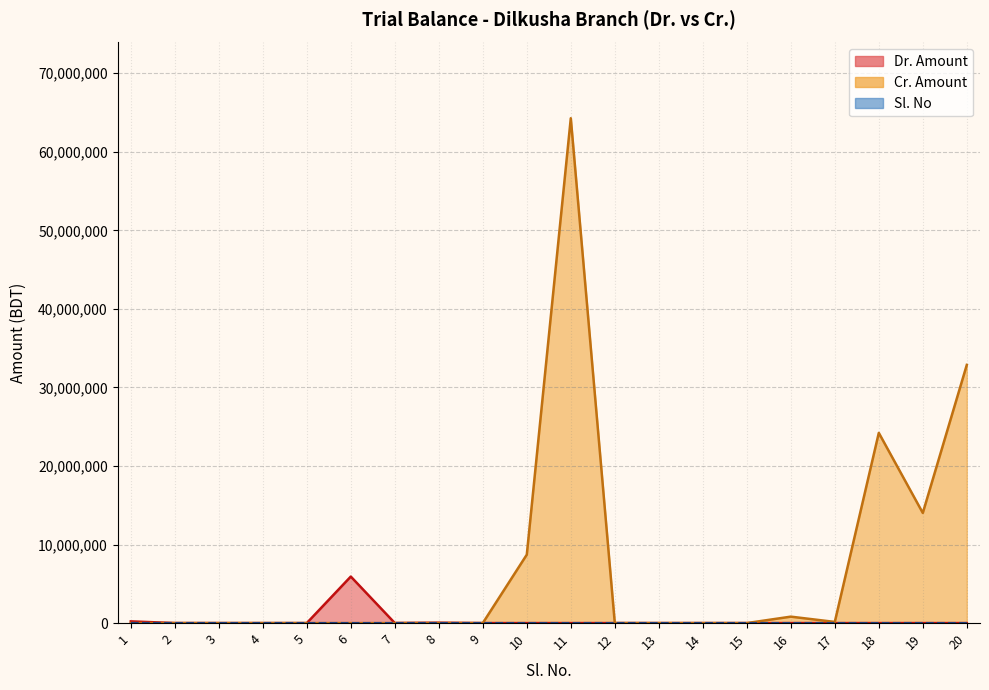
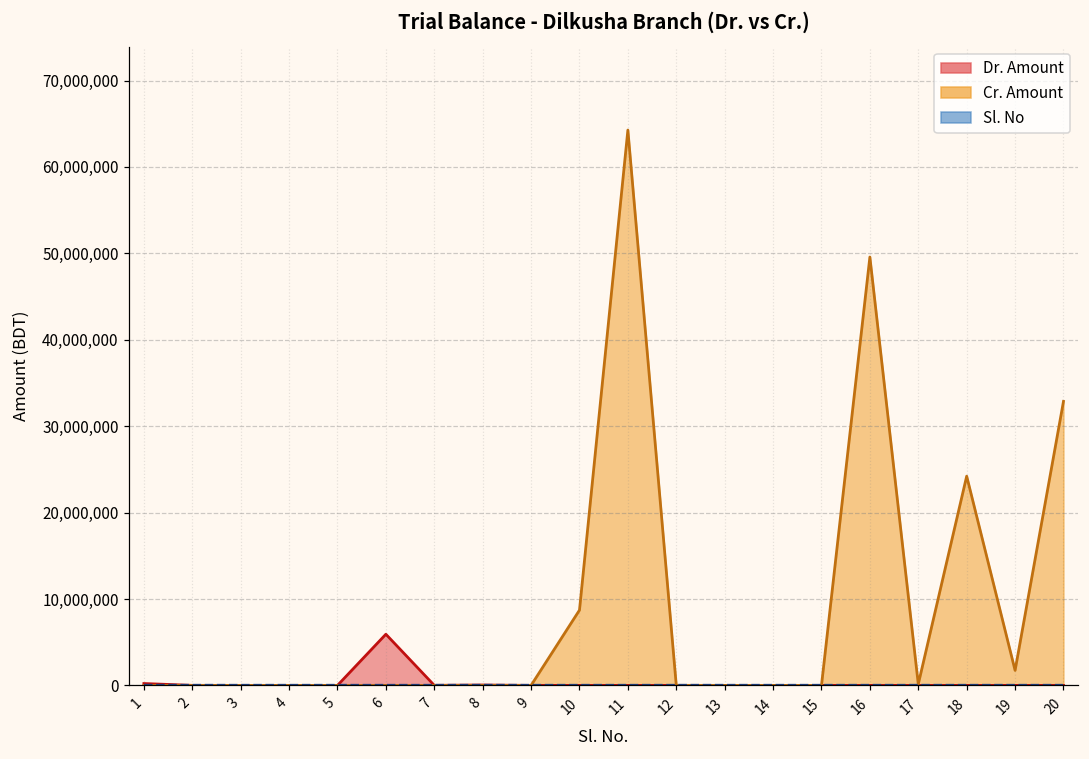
Cr. Amount, 16: 1,000,000 -> 50,000,000
Cr. Amount, 19: 14,000,000 -> 2,000,000
